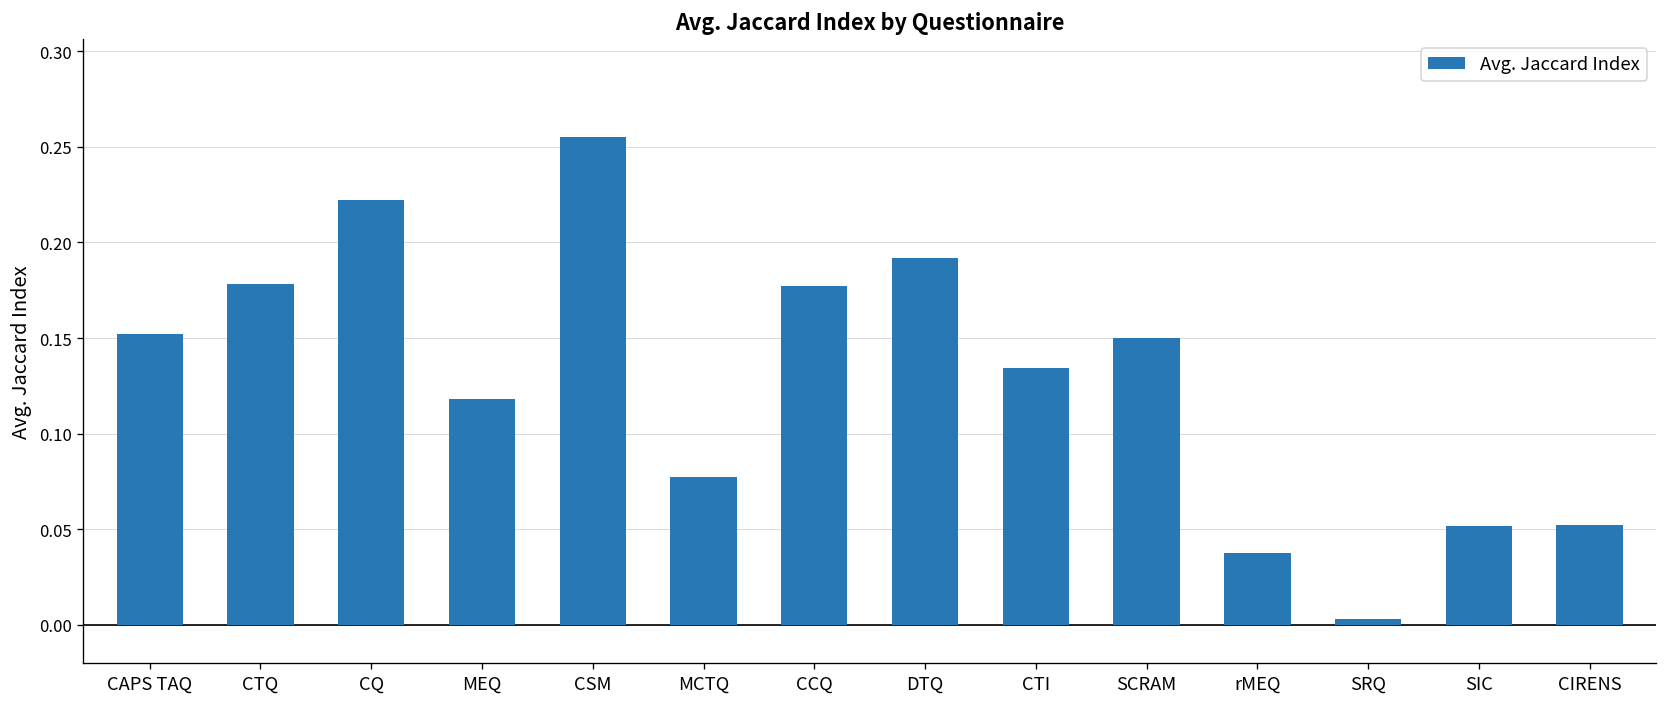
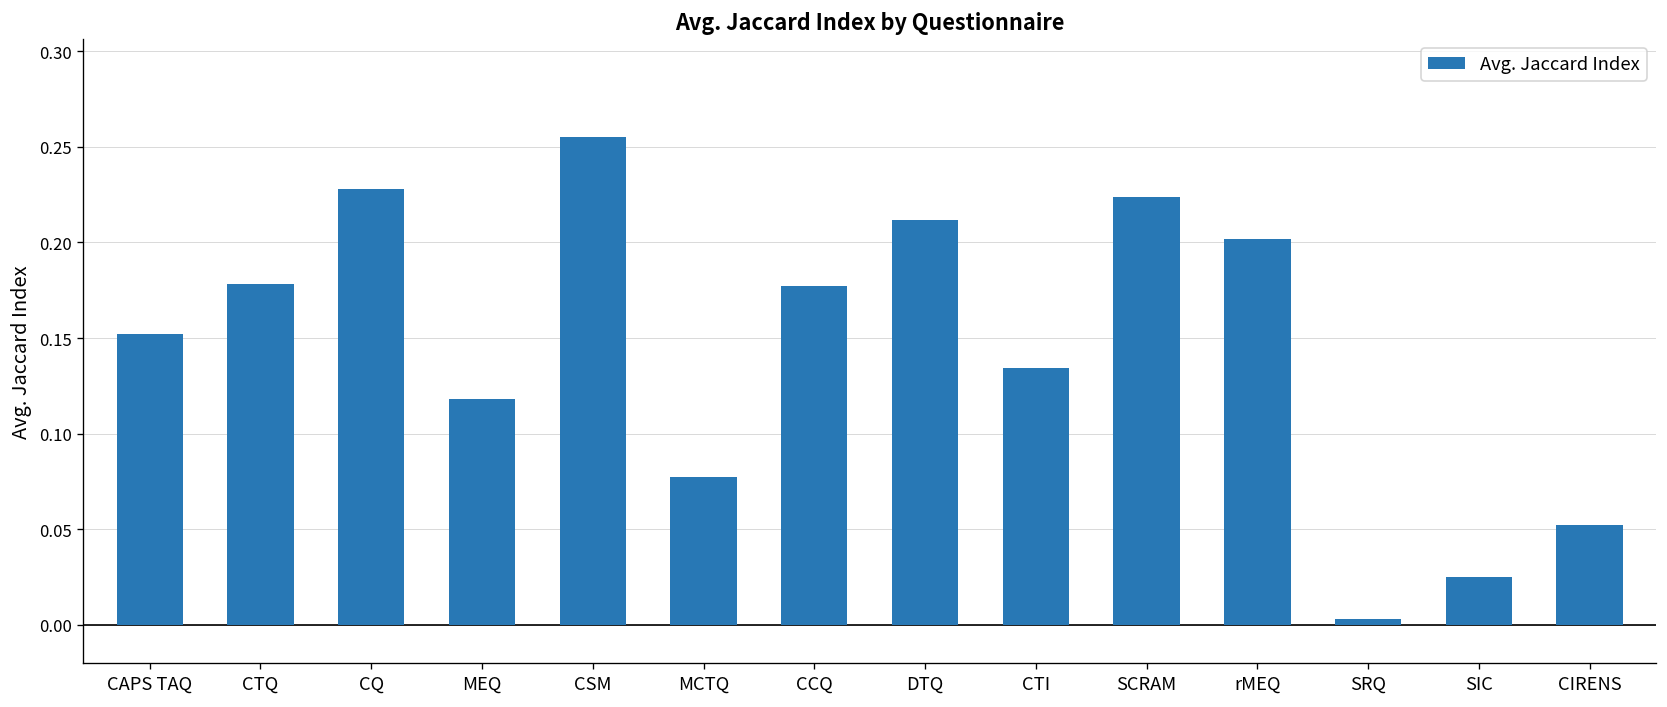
CQ: 0.222 -> 0.228
DTQ: 0.192 -> 0.212
SCRAM: 0.150 -> 0.224
rMEQ: 0.037 -> 0.202
SIC: 0.052 -> 0.025
